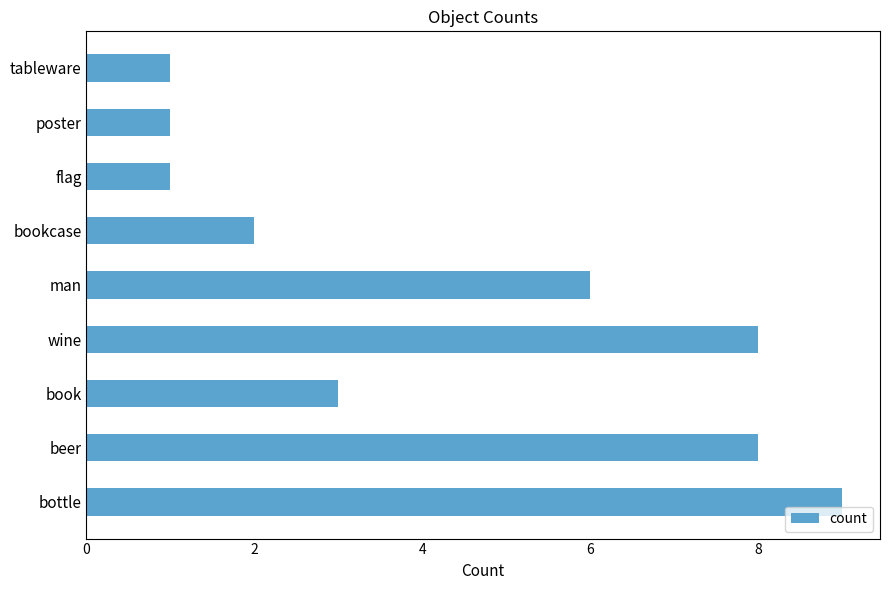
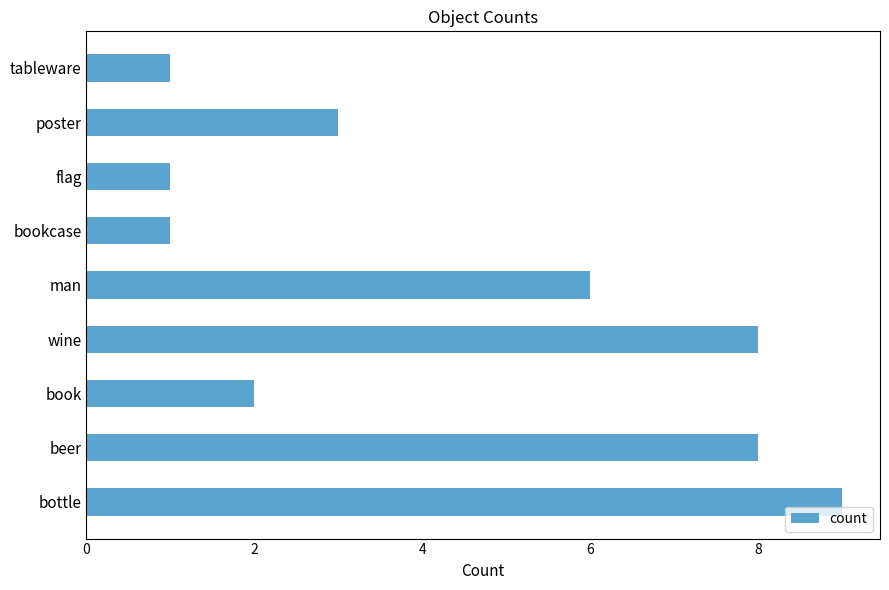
poster: 1 -> 3
bookcase: 2 -> 1
book: 3 -> 2
